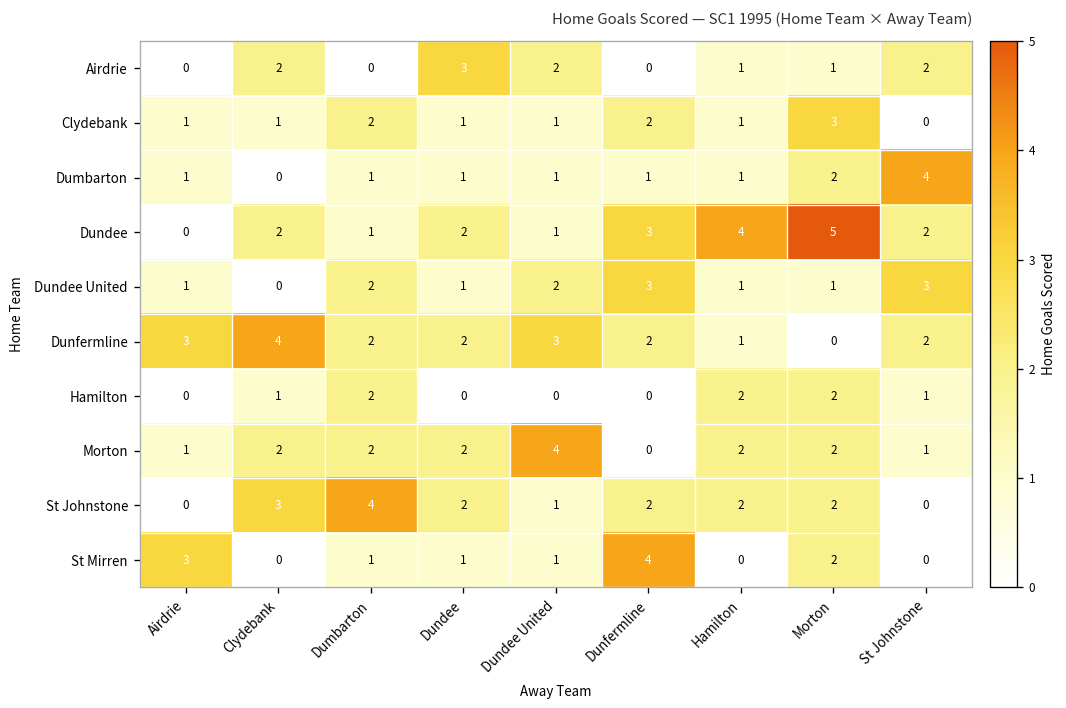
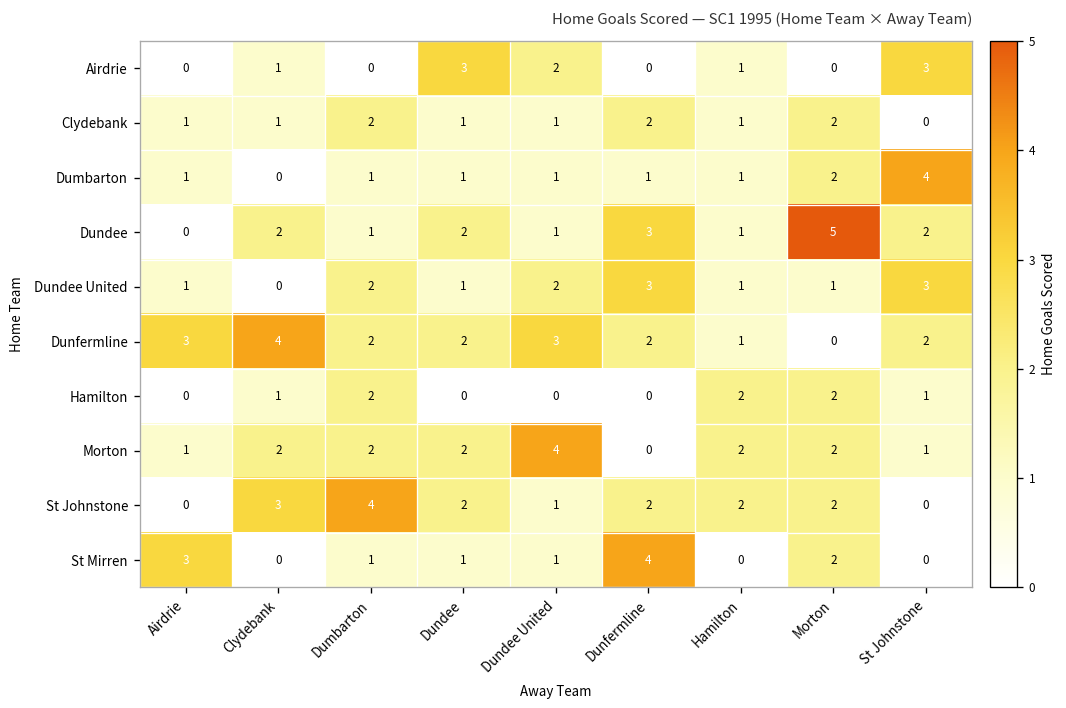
Airdrie, Clydebank: 2 -> 1
Airdrie, Morton: 1 -> 0
Airdrie, St Johnstone: 2 -> 3
Clydebank, Morton: 3 -> 2
Dundee, Hamilton: 4 -> 1
